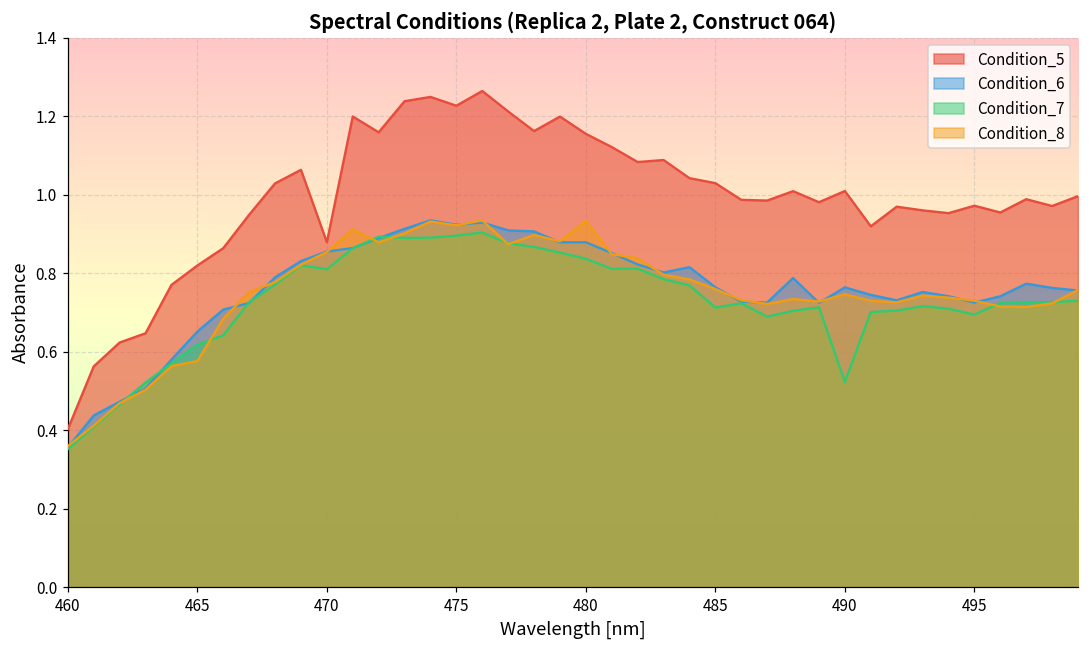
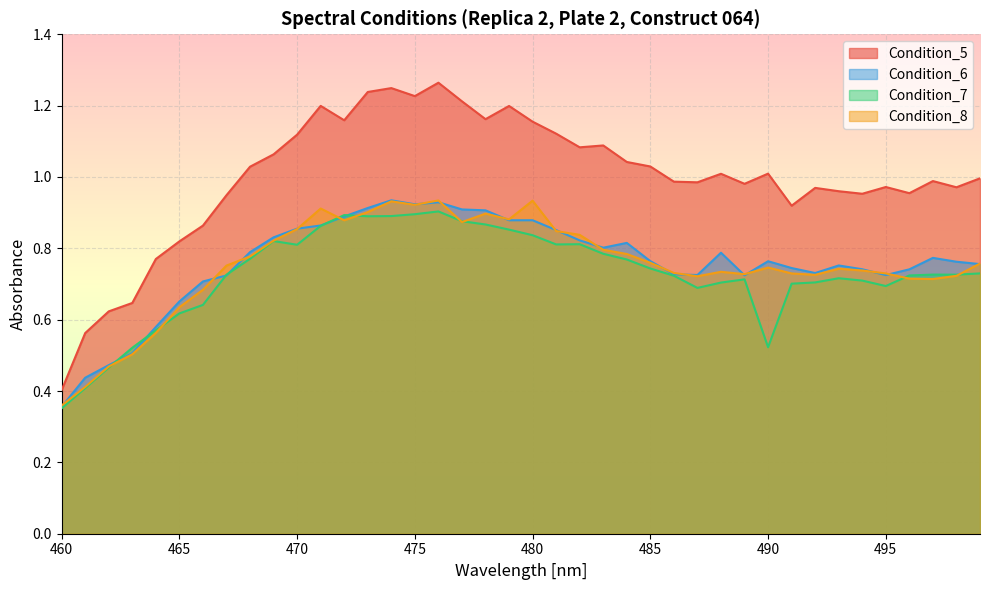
Condition_8, 465: 0.58 -> 0.63
Condition_5, 470: 0.88 -> 1.12
Condition_7, 485: 0.71 -> 0.74
